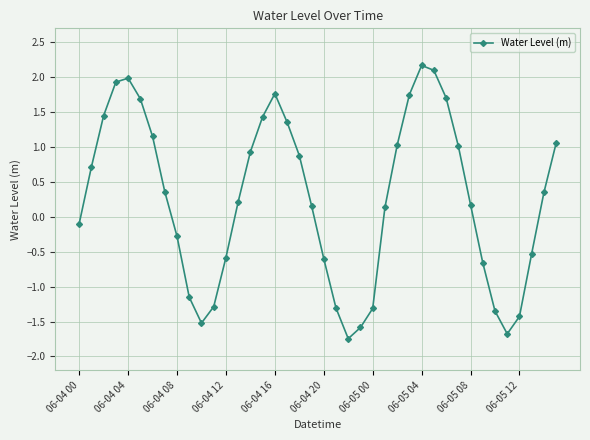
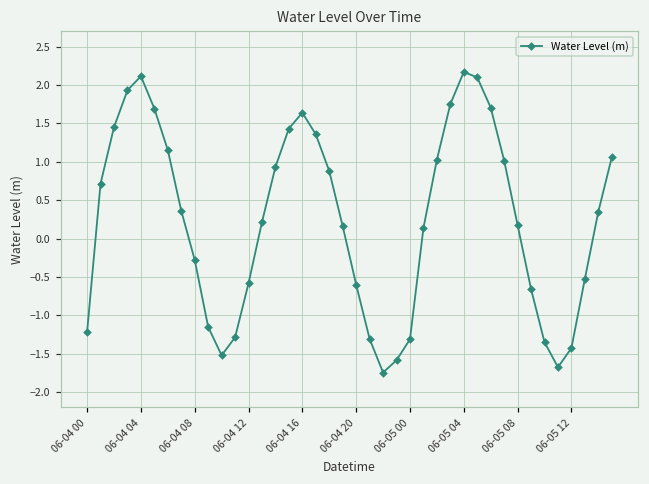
06-04 00: -0.1 -> -1.2
06-04 04: 2.0 -> 2.1
06-04 16: 1.8 -> 1.6
